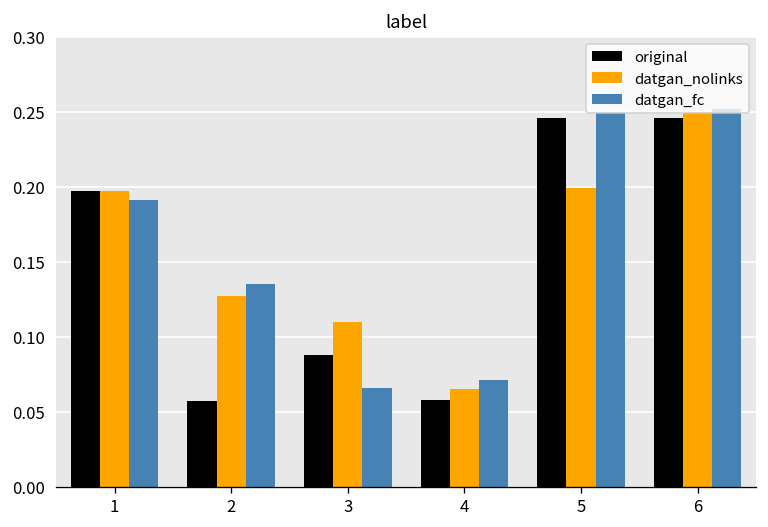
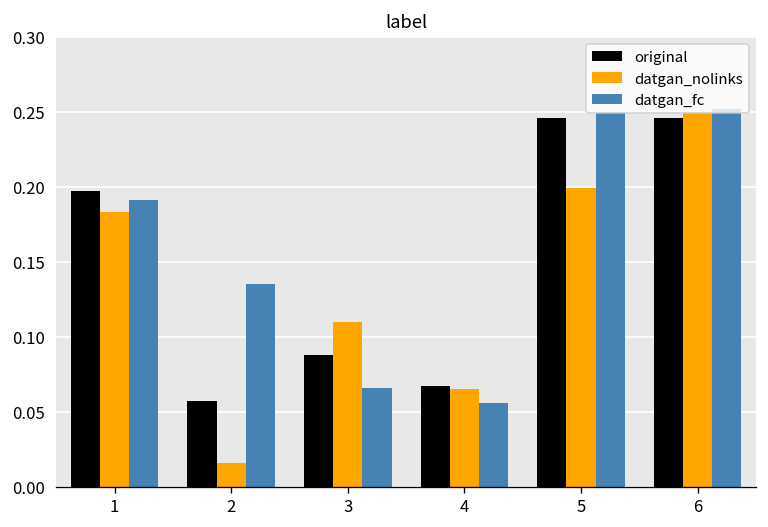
datgan_nolinks, 1: 0.197 -> 0.183
datgan_nolinks, 2: 0.127 -> 0.016
original, 4: 0.058 -> 0.067
datgan_fc, 4: 0.071 -> 0.056
